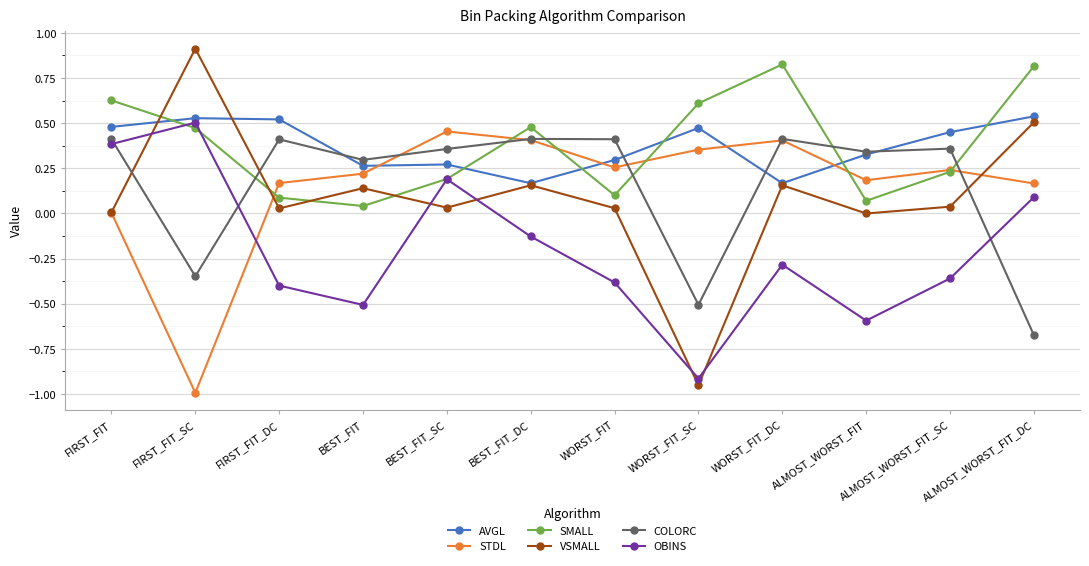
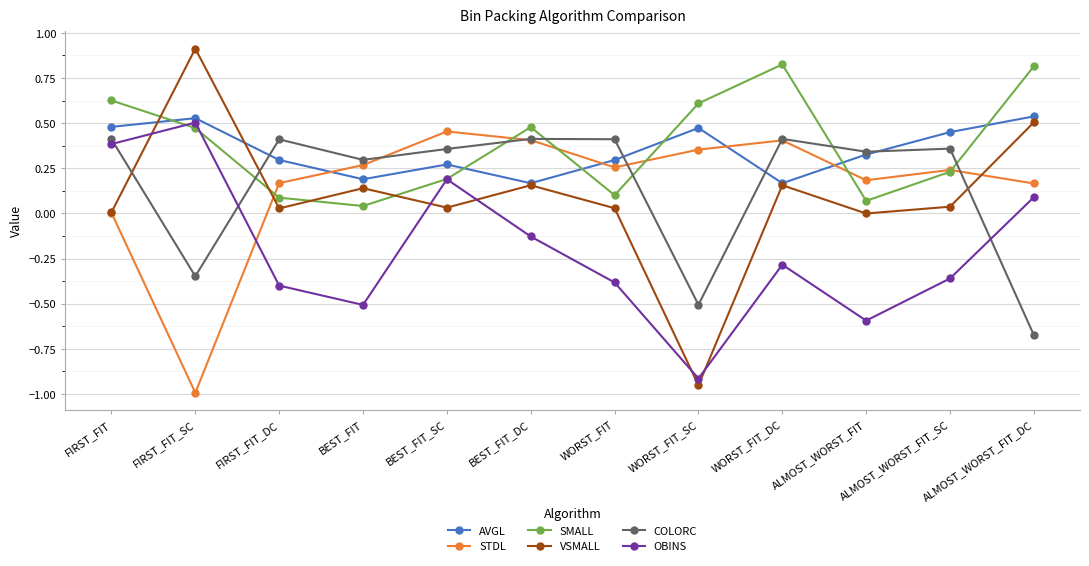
AVGL, FIRST_FIT_DC: 0.52 -> 0.30
AVGL, BEST_FIT: 0.26 -> 0.19
STDL, BEST_FIT: 0.22 -> 0.27
